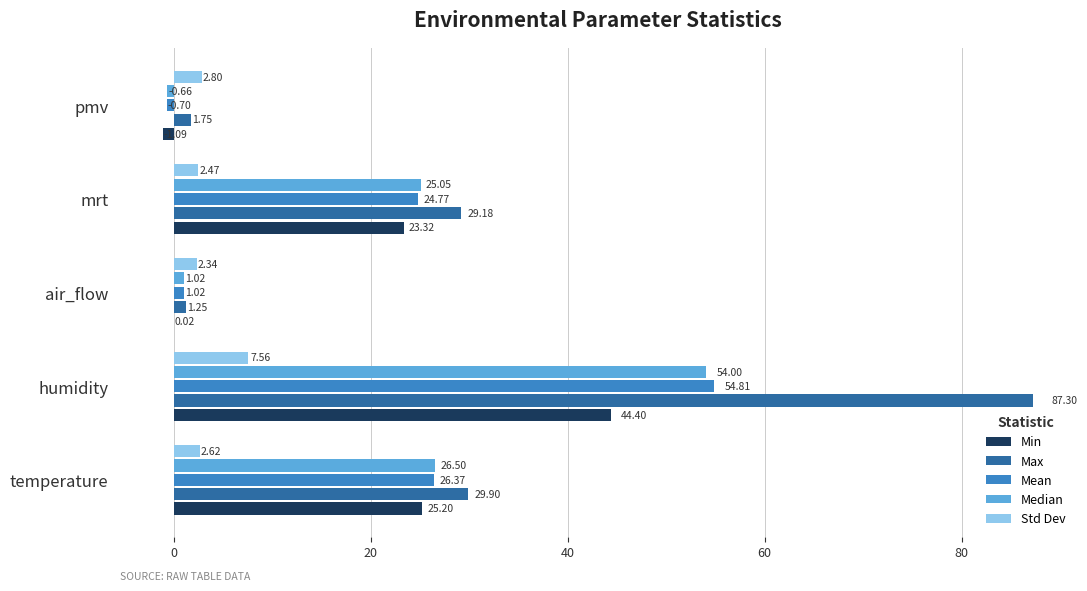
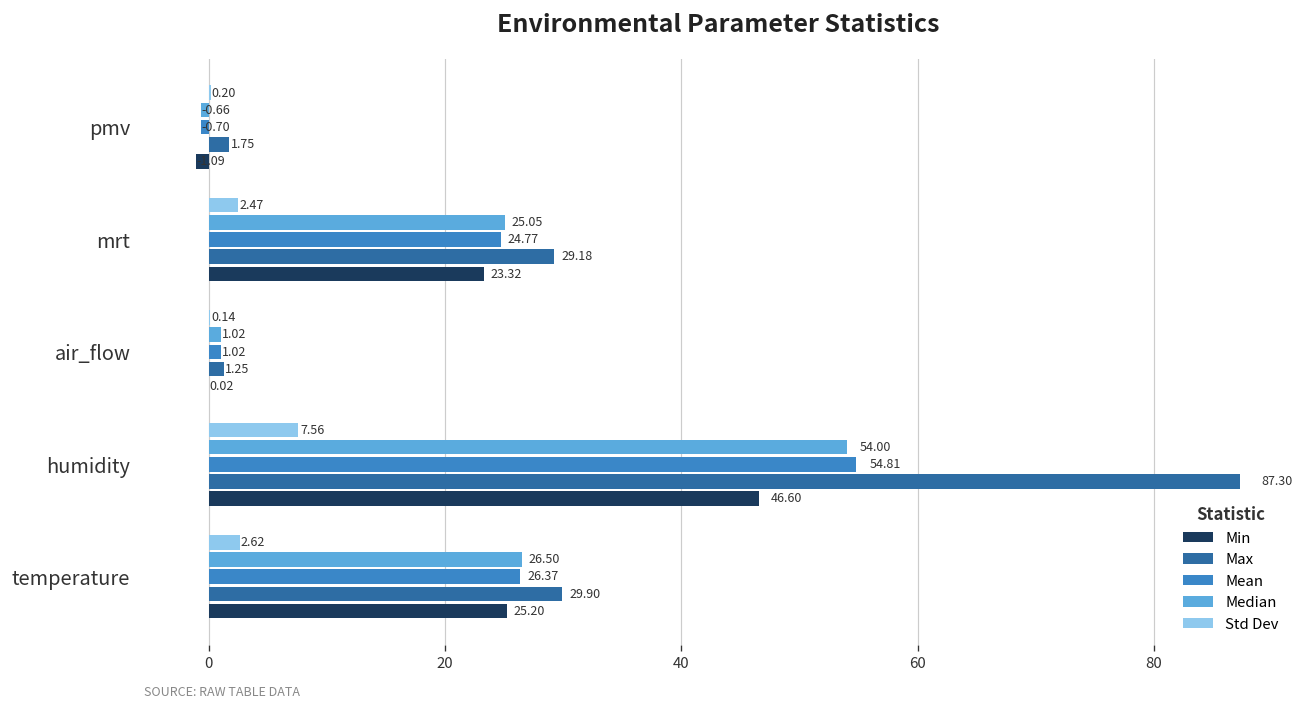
Std Dev, pmv: 2.80 -> 0.20
Std Dev, air_flow: 2.34 -> 0.14
Min, humidity: 44.40 -> 46.60
